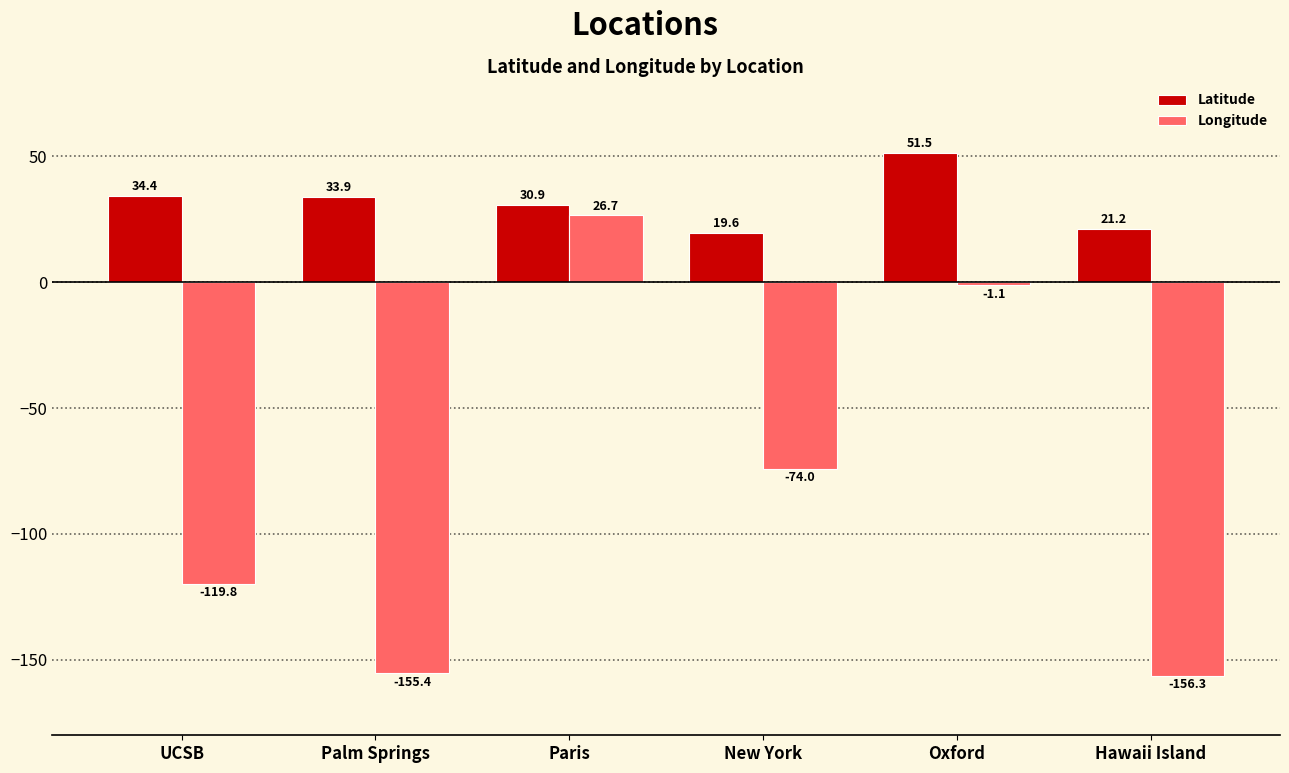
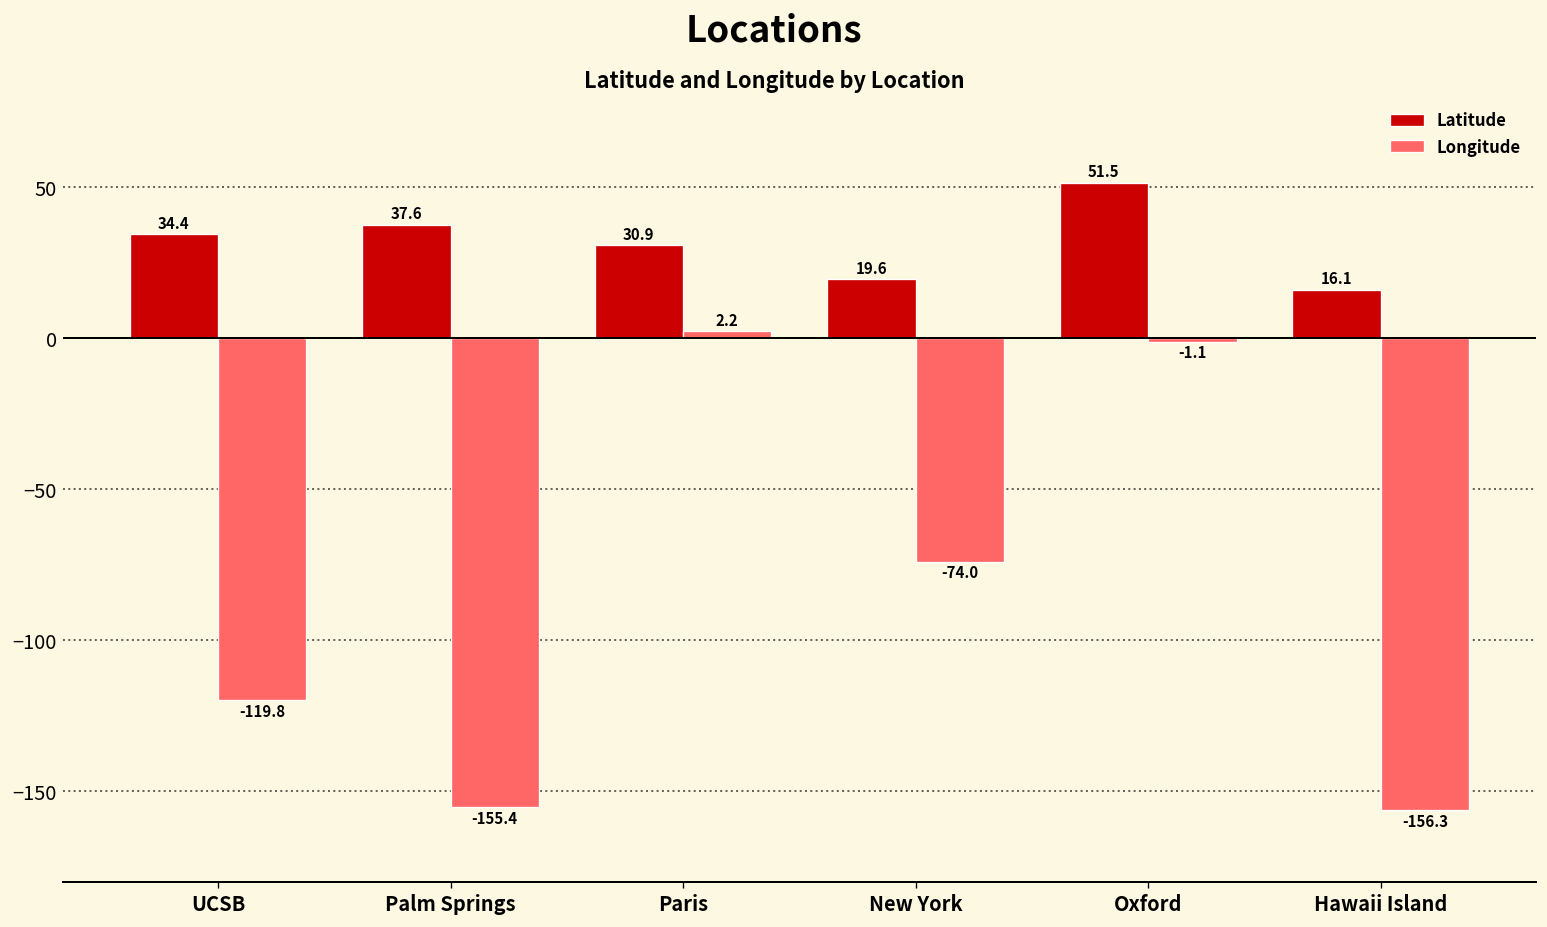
Latitude, Palm Springs: 33.9 -> 37.6
Longitude, Paris: 26.7 -> 2.2
Latitude, Hawaii Island: 21.2 -> 16.1
